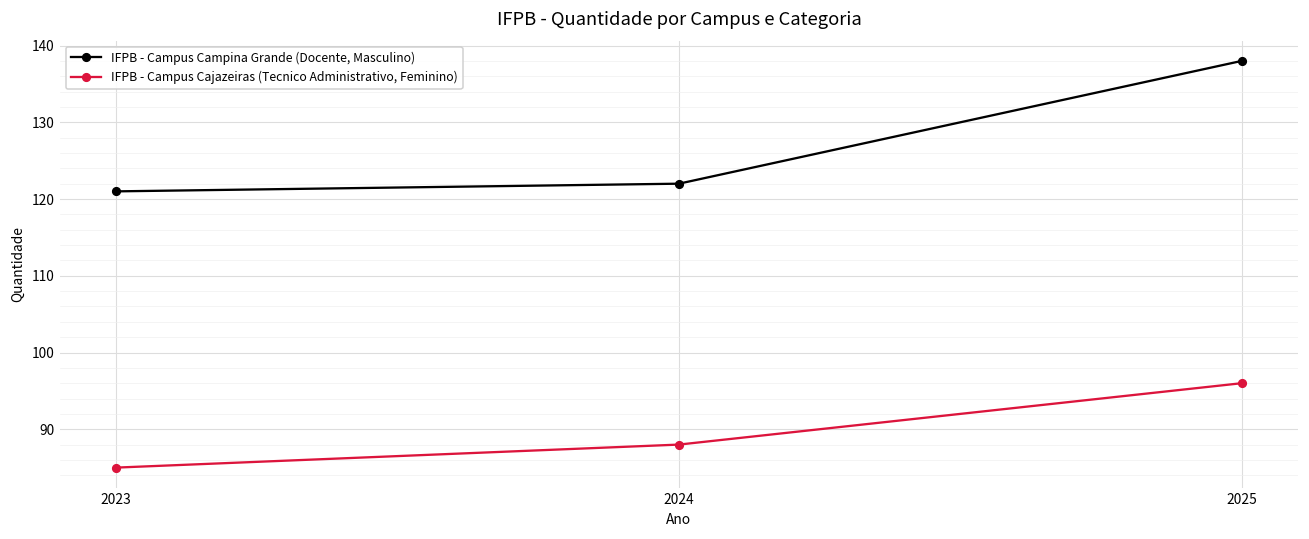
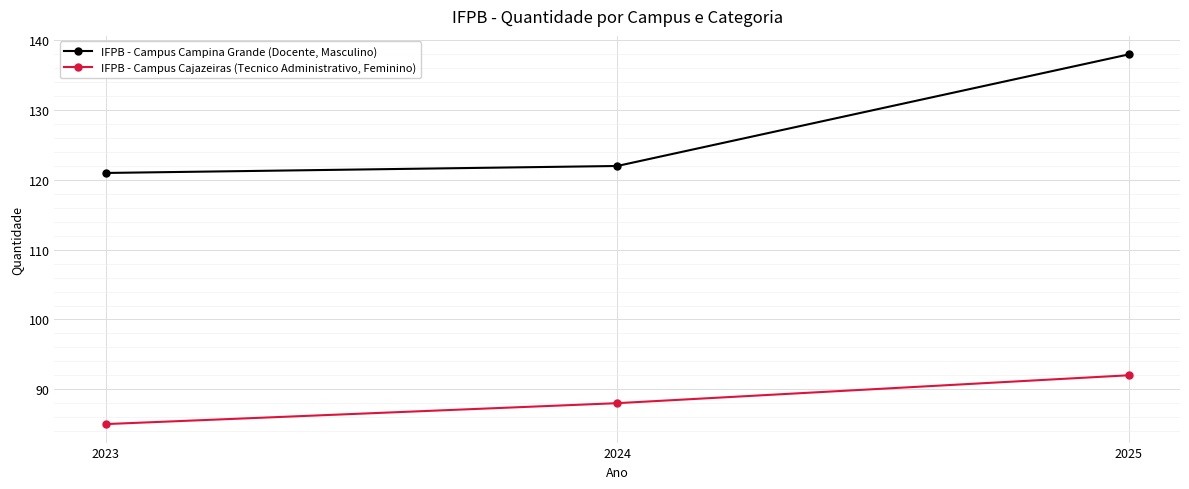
IFPB - Campus Cajazeiras (Tecnico Administrativo, Feminino), 2025: 96 -> 92
